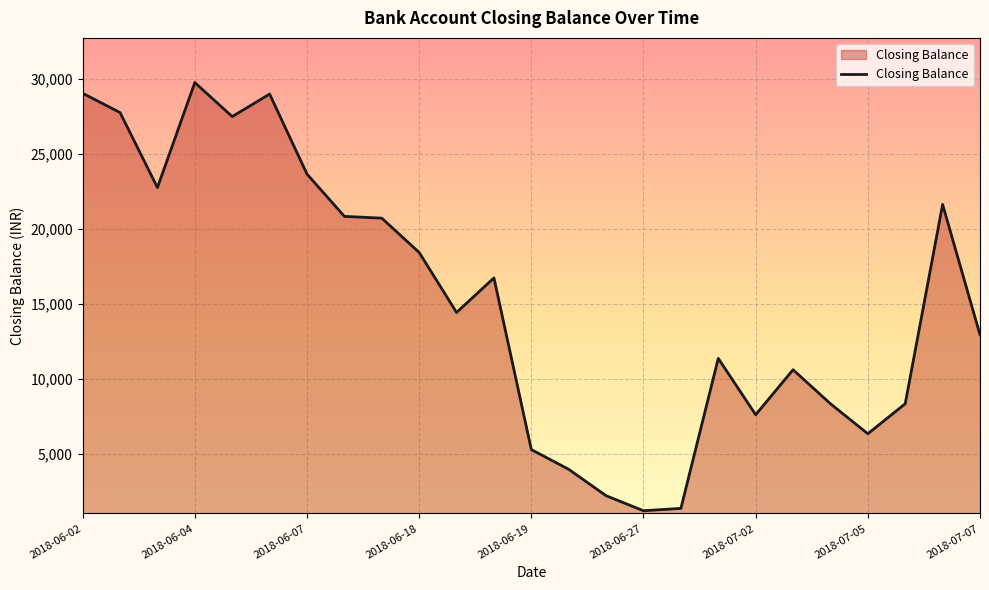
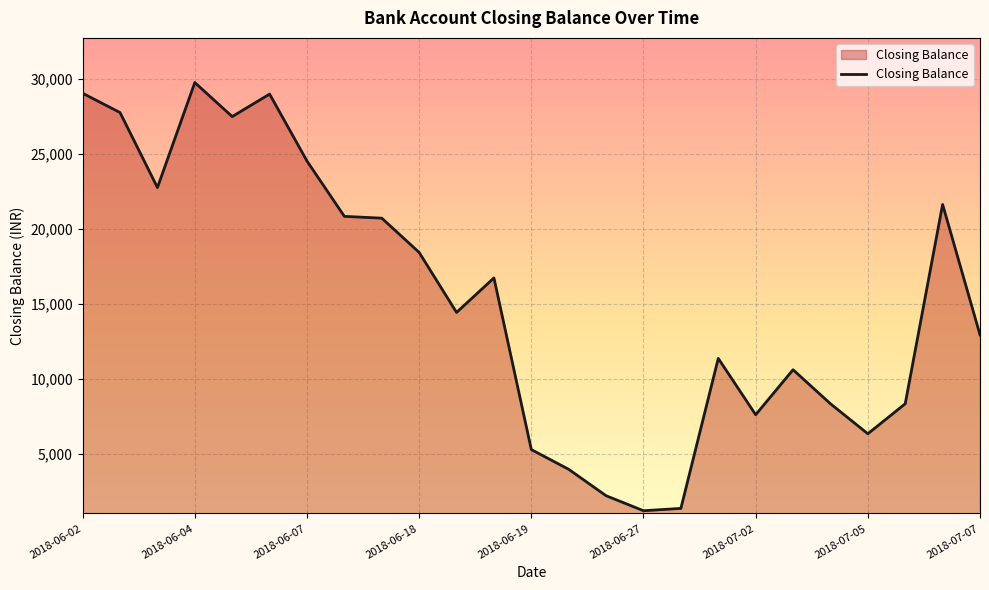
2018-06-07: 23,700 -> 24,500
